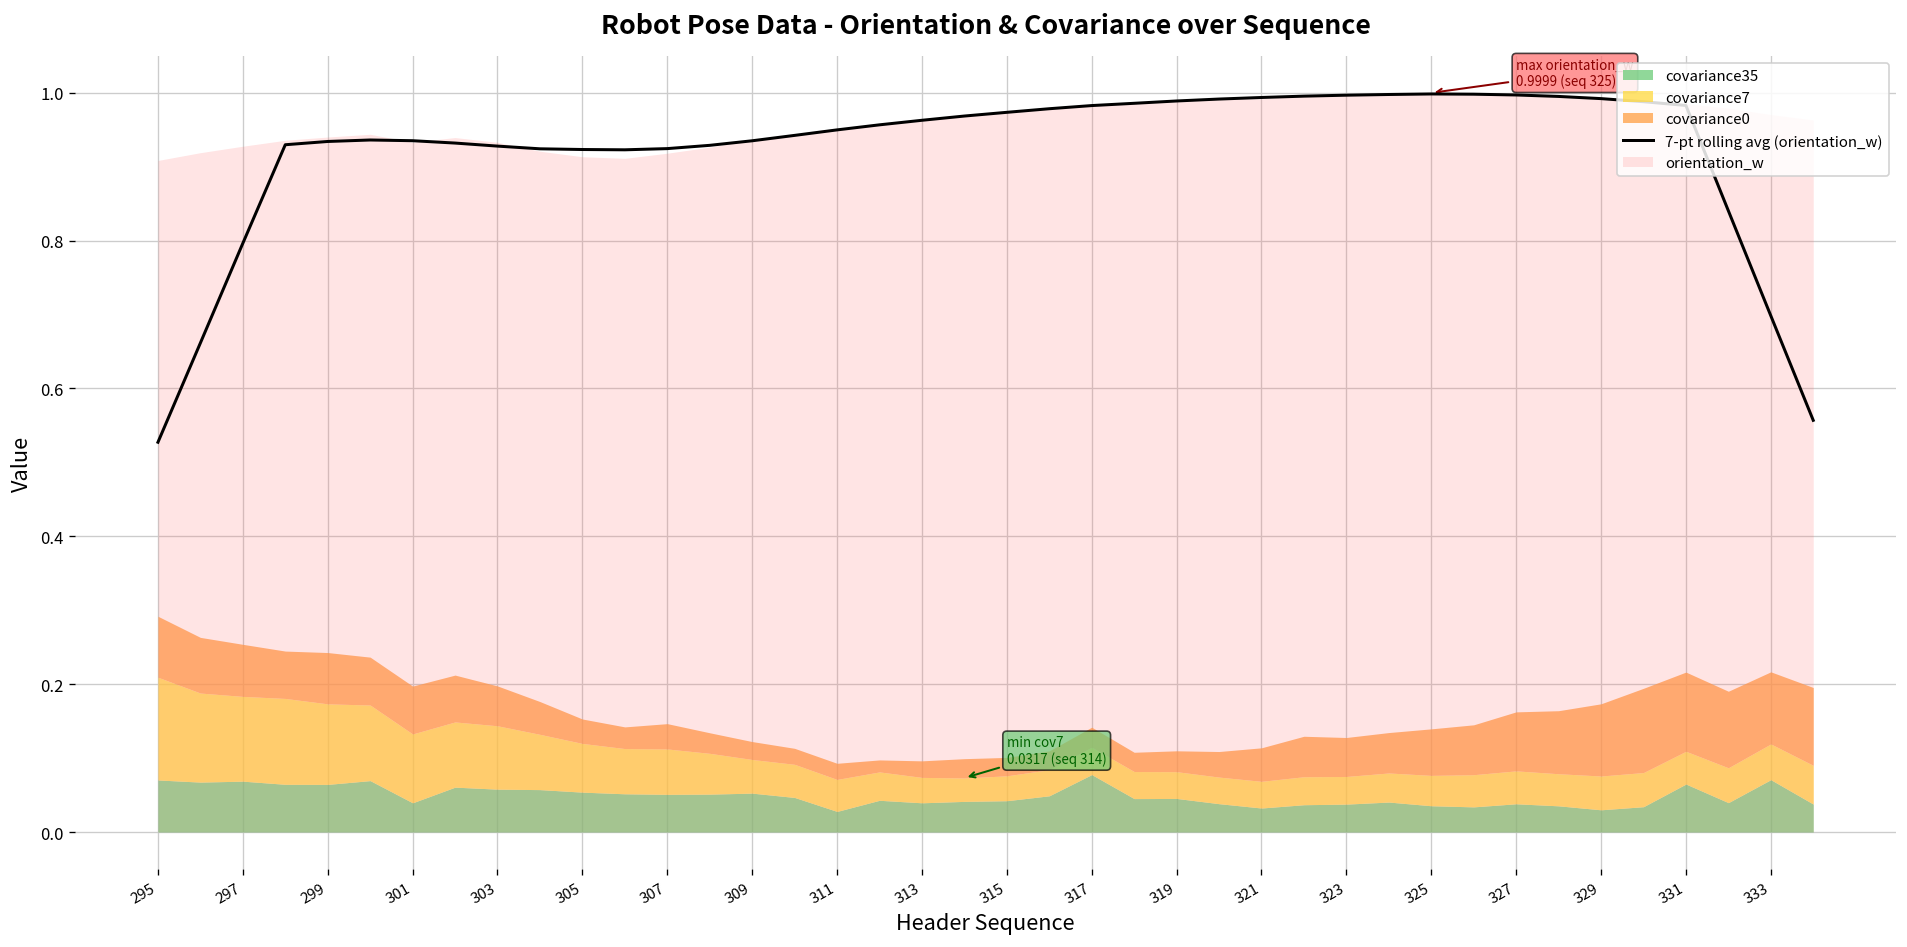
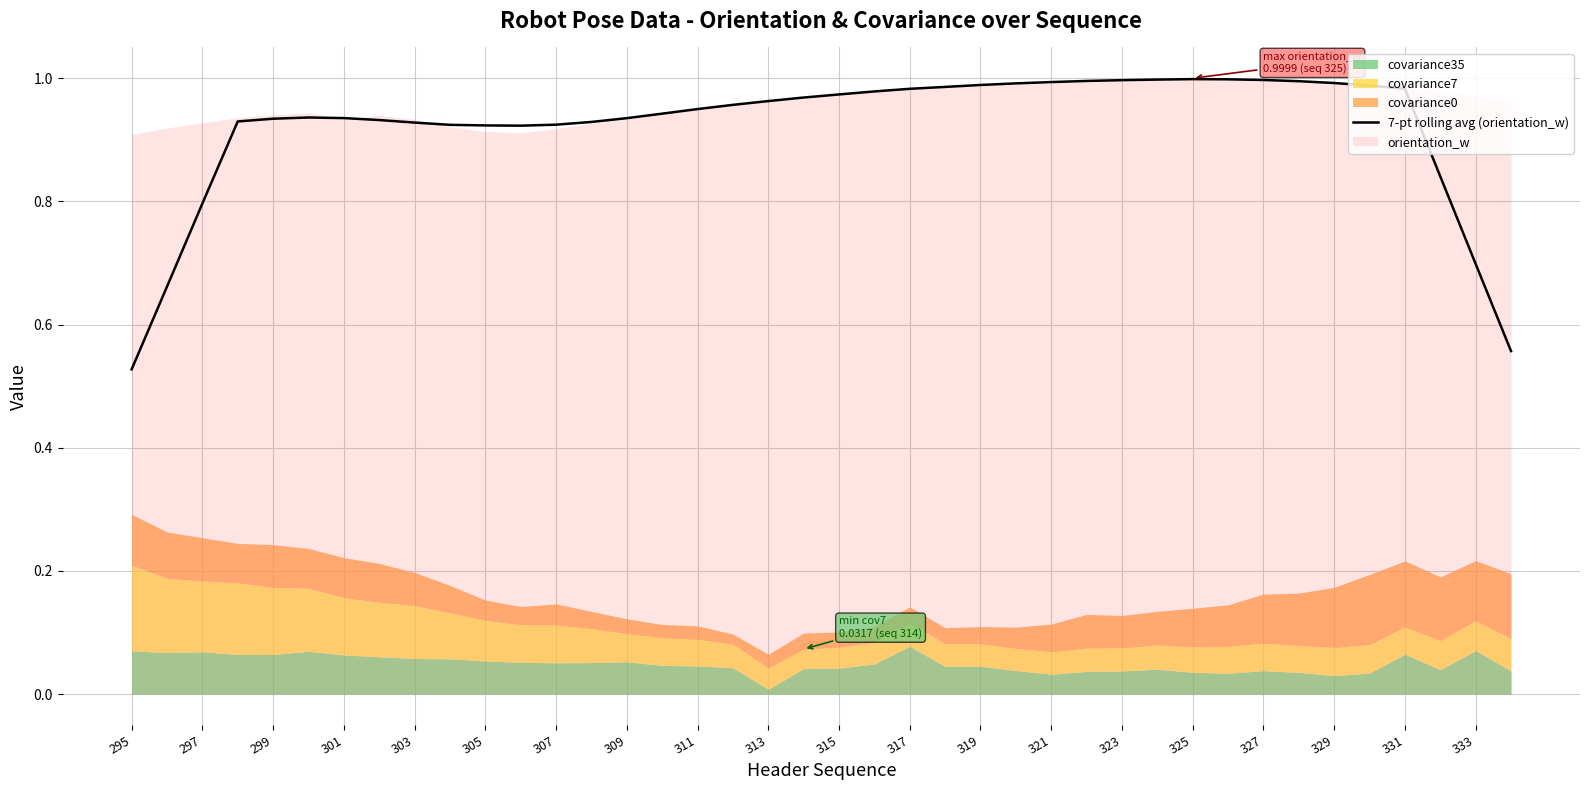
covariance35, 301: 0.04 -> 0.06
covariance35, 311: 0.03 -> 0.05
covariance35, 313: 0.04 -> 0.01
